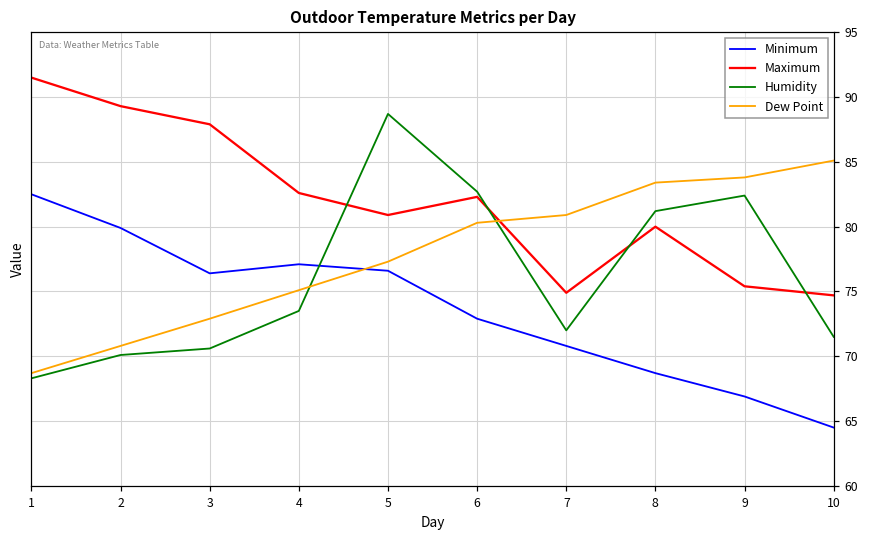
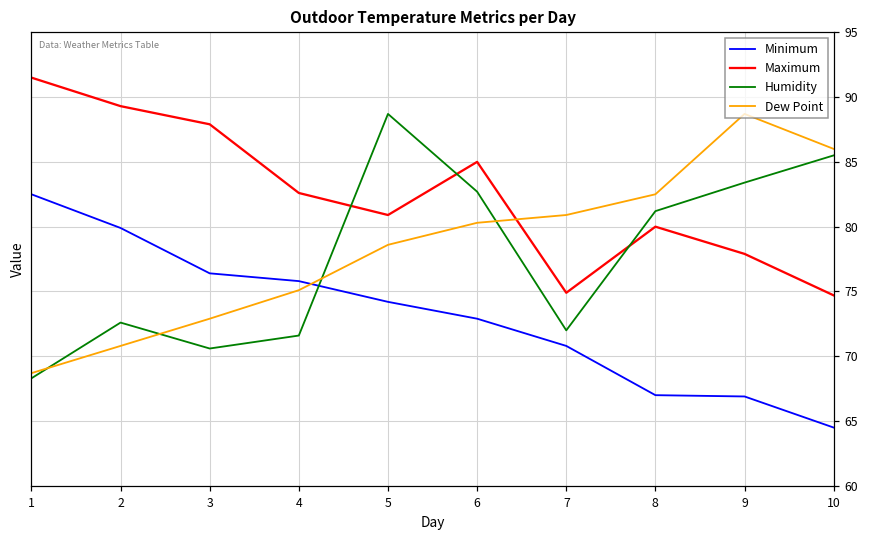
Humidity, 2: 70.1 -> 72.6
Minimum, 4: 77.1 -> 75.8
Humidity, 4: 73.5 -> 71.6
Minimum, 5: 76.6 -> 74.2
Dew Point, 5: 77.3 -> 78.6
Maximum, 6: 82.3 -> 85.0
Minimum, 8: 68.7 -> 67.0
Dew Point, 8: 83.4 -> 82.5
Maximum, 9: 75.4 -> 77.9
Humidity, 9: 82.4 -> 83.4
Dew Point, 9: 83.8 -> 88.7
Humidity, 10: 71.5 -> 85.5
Dew Point, 10: 85.1 -> 86.0
